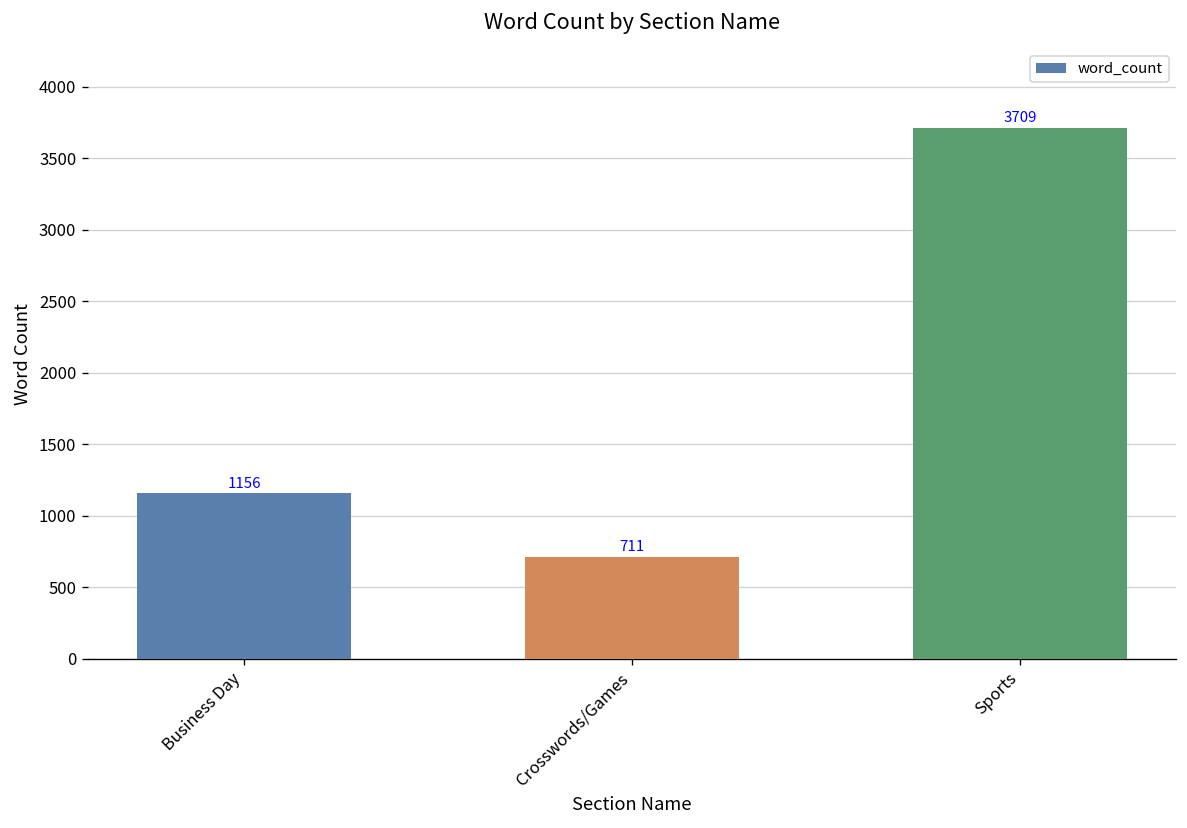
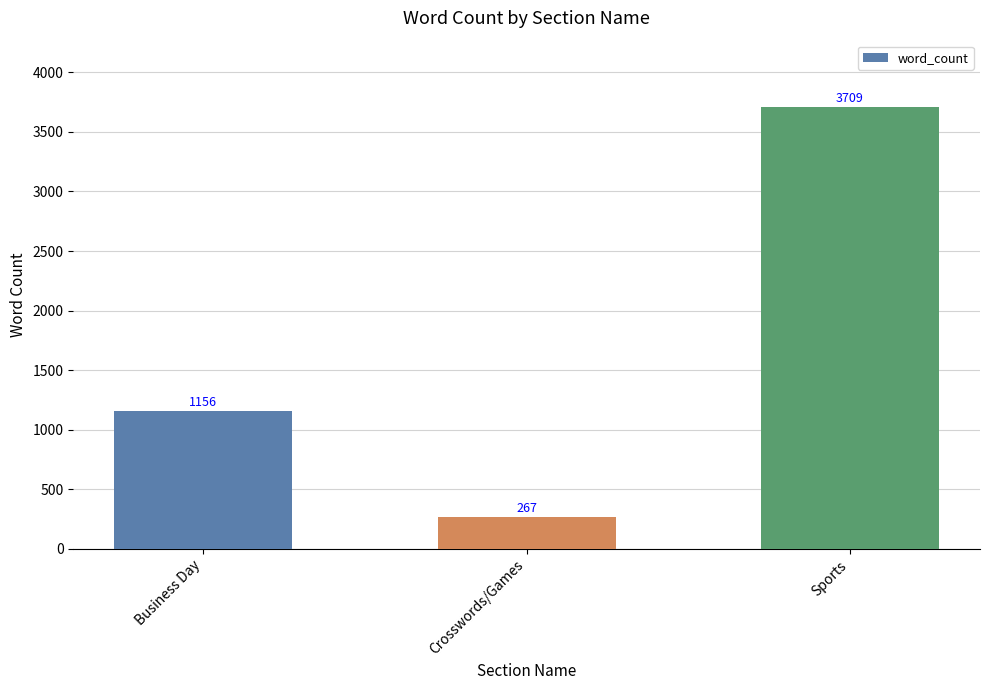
Crosswords/Games: 711 -> 267
